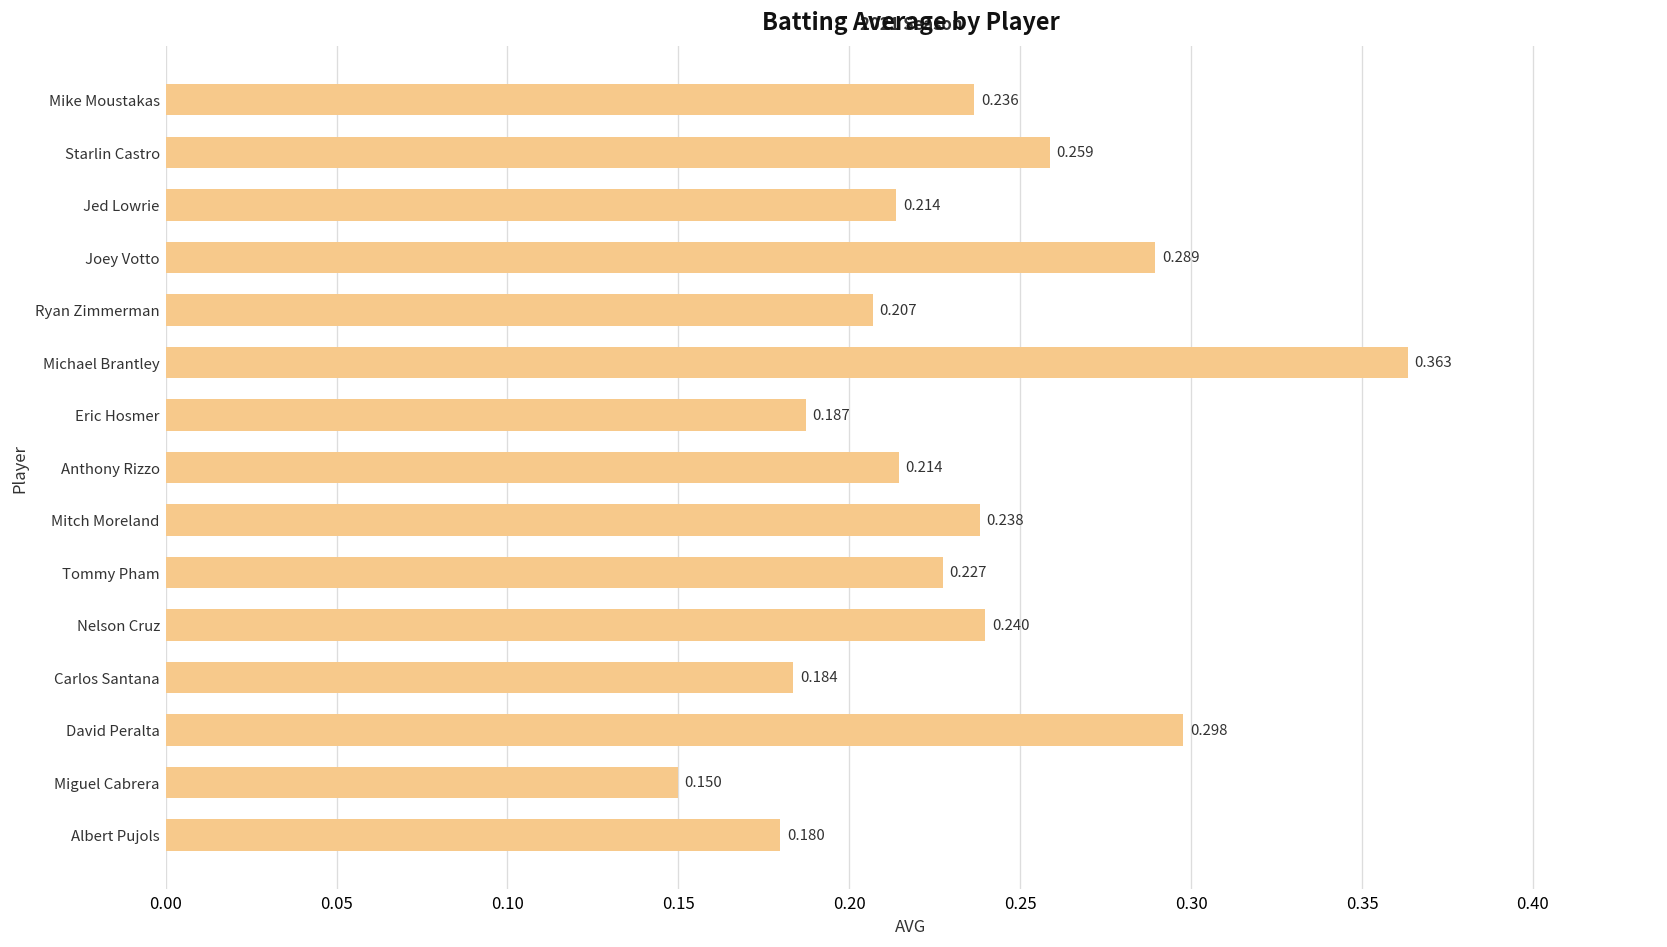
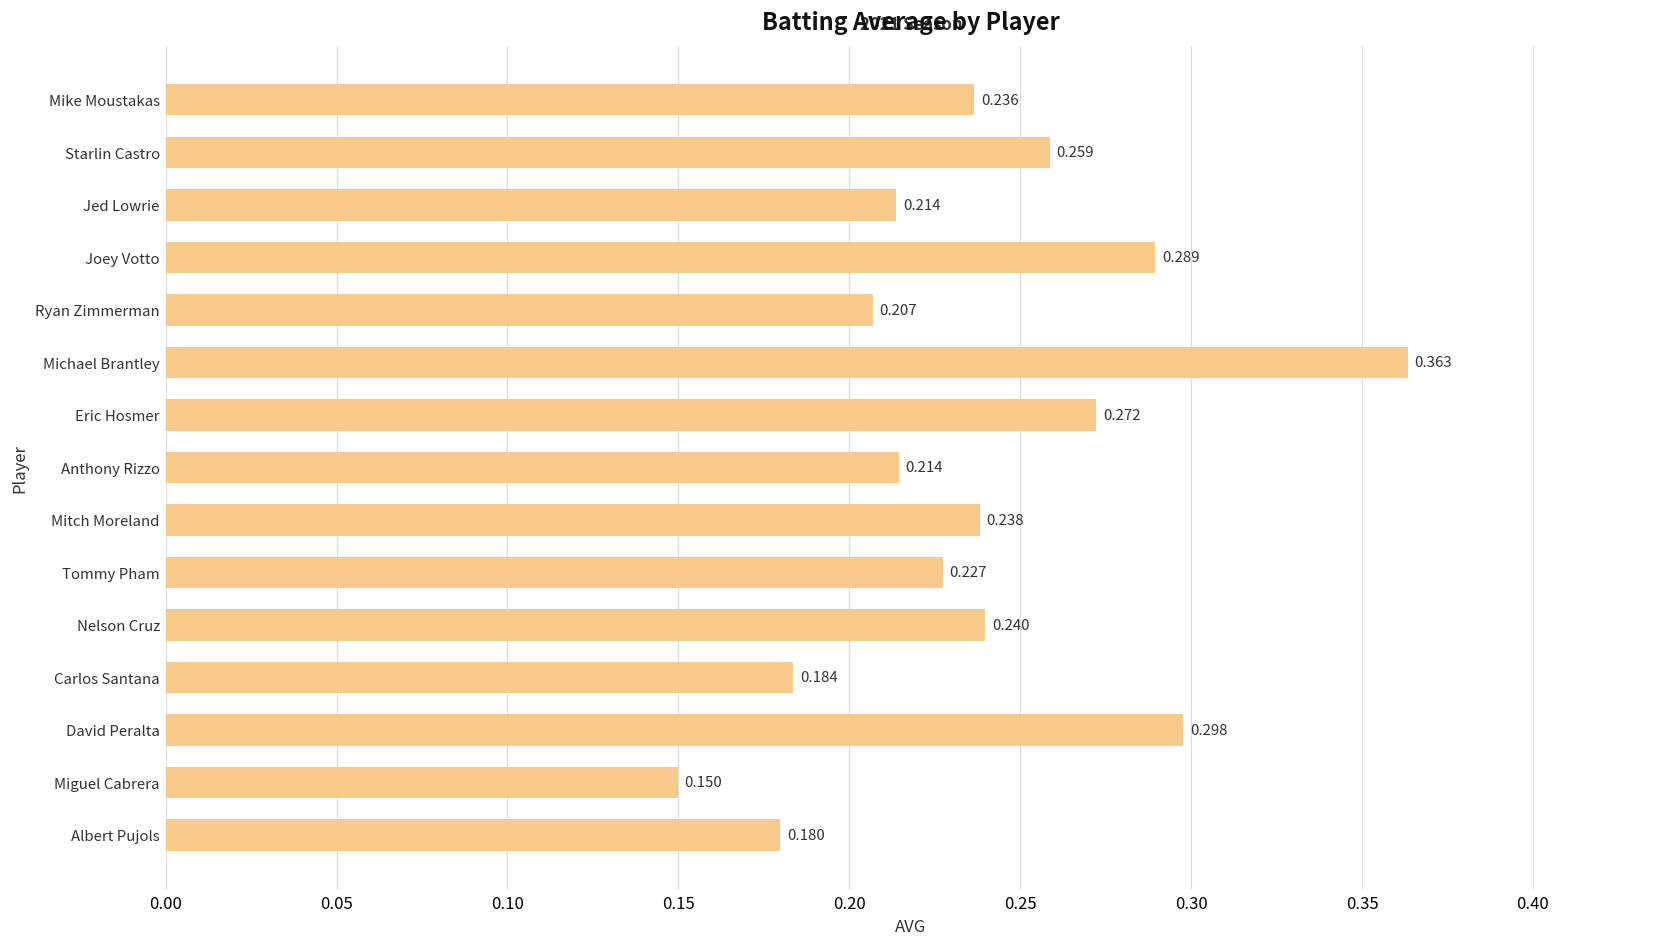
Eric Hosmer: 0.187 -> 0.272
